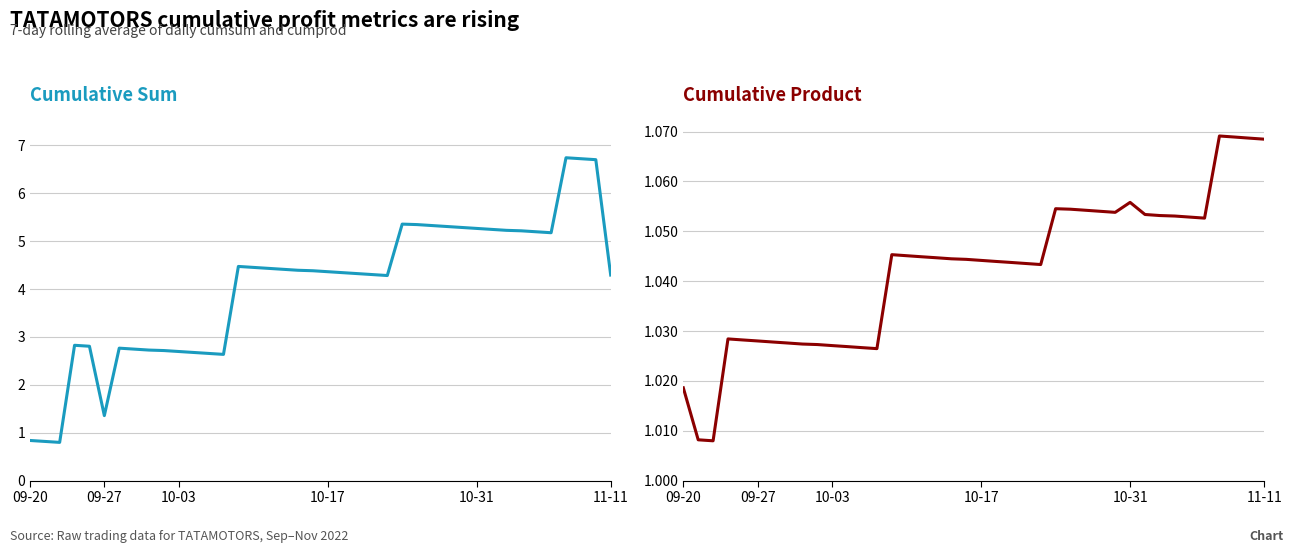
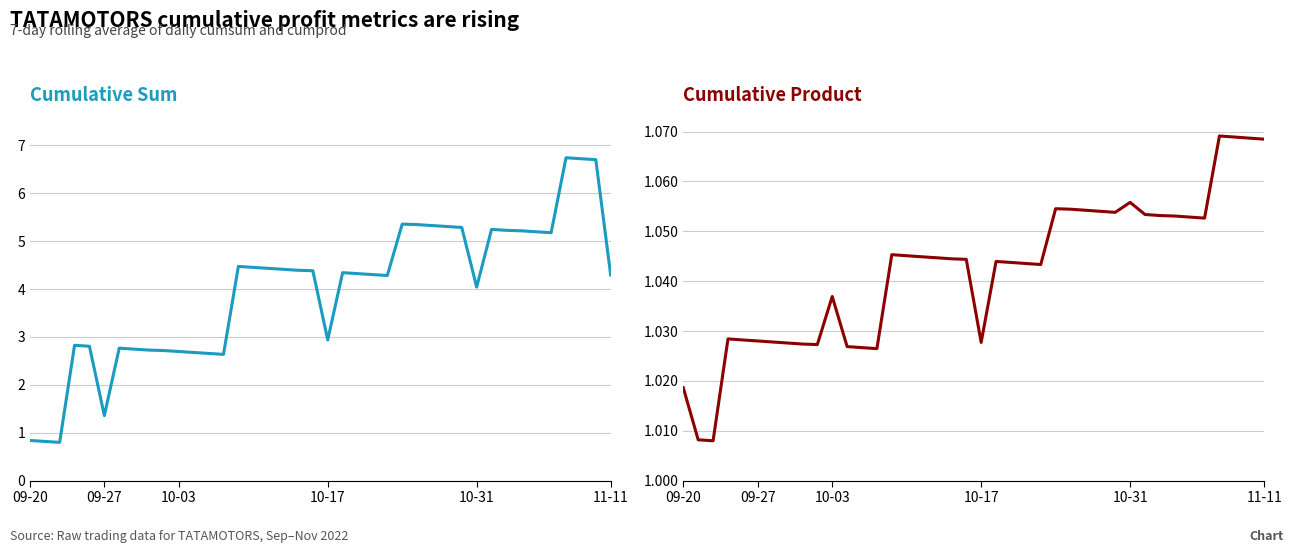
Cumulative Sum, 10-17: 4.4 -> 2.9
Cumulative Sum, 10-31: 5.3 -> 4.0
Cumulative Product, 10-03: 1.027 -> 1.037
Cumulative Product, 10-17: 1.044 -> 1.028
